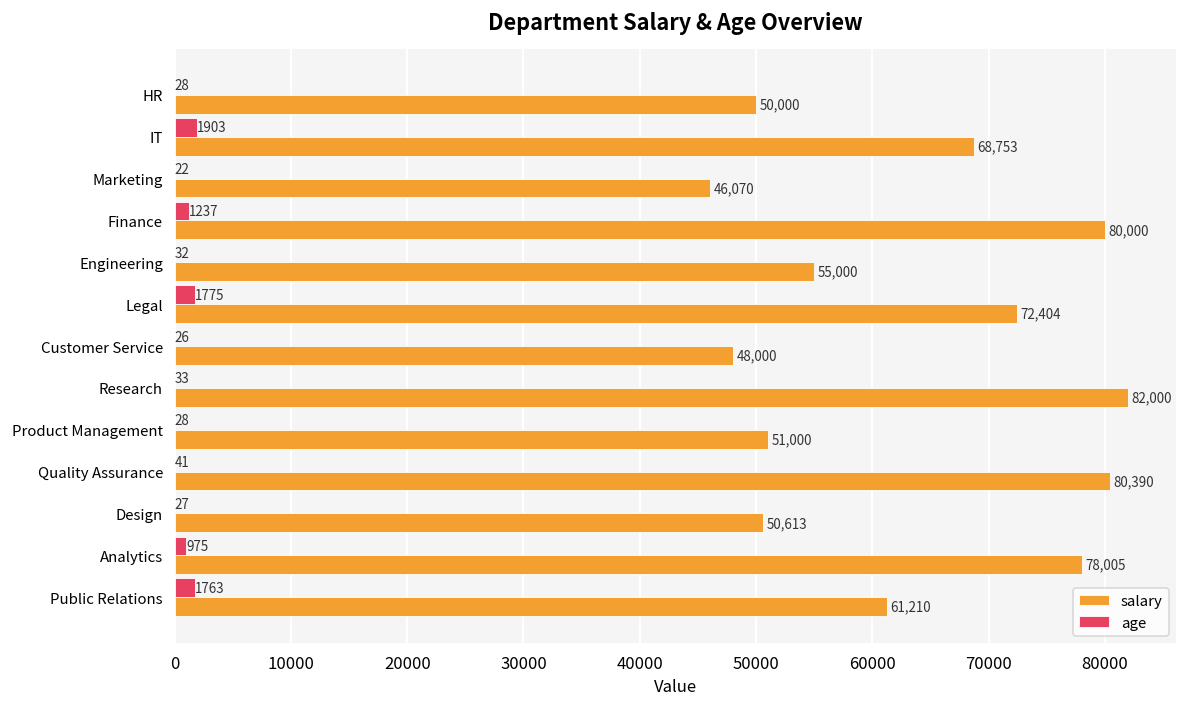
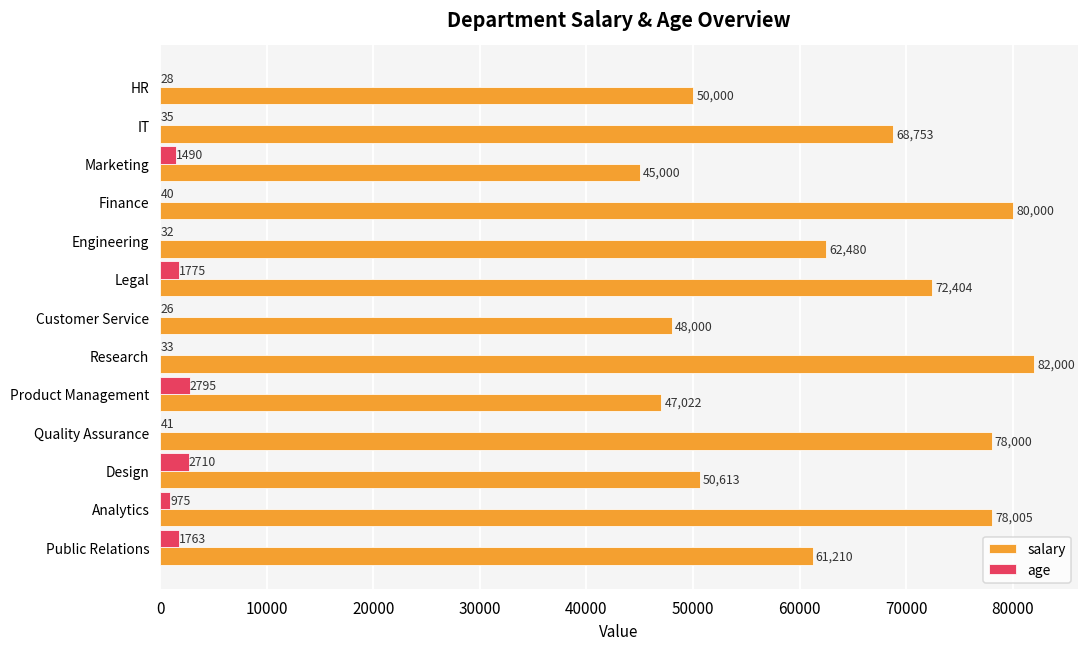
age, IT: 1903 -> 35
age, Marketing: 22 -> 1490
salary, Marketing: 46,070 -> 45,000
age, Finance: 1237 -> 40
salary, Engineering: 55,000 -> 62,480
age, Product Management: 28 -> 2795
salary, Product Management: 51,000 -> 47,022
salary, Quality Assurance: 80,390 -> 78,000
age, Design: 27 -> 2710
